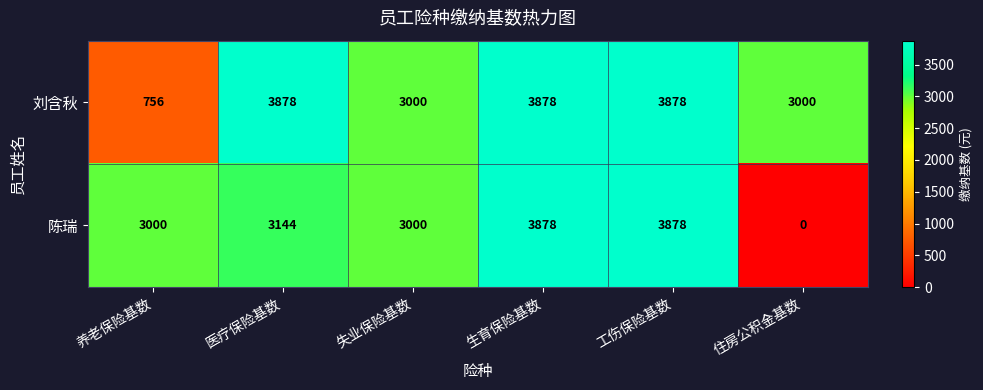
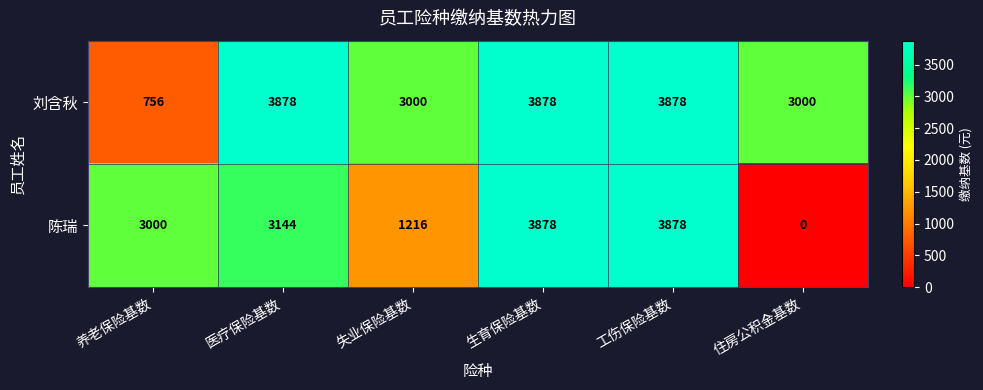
陈瑞, 失业保险基数: 3000 -> 1216
